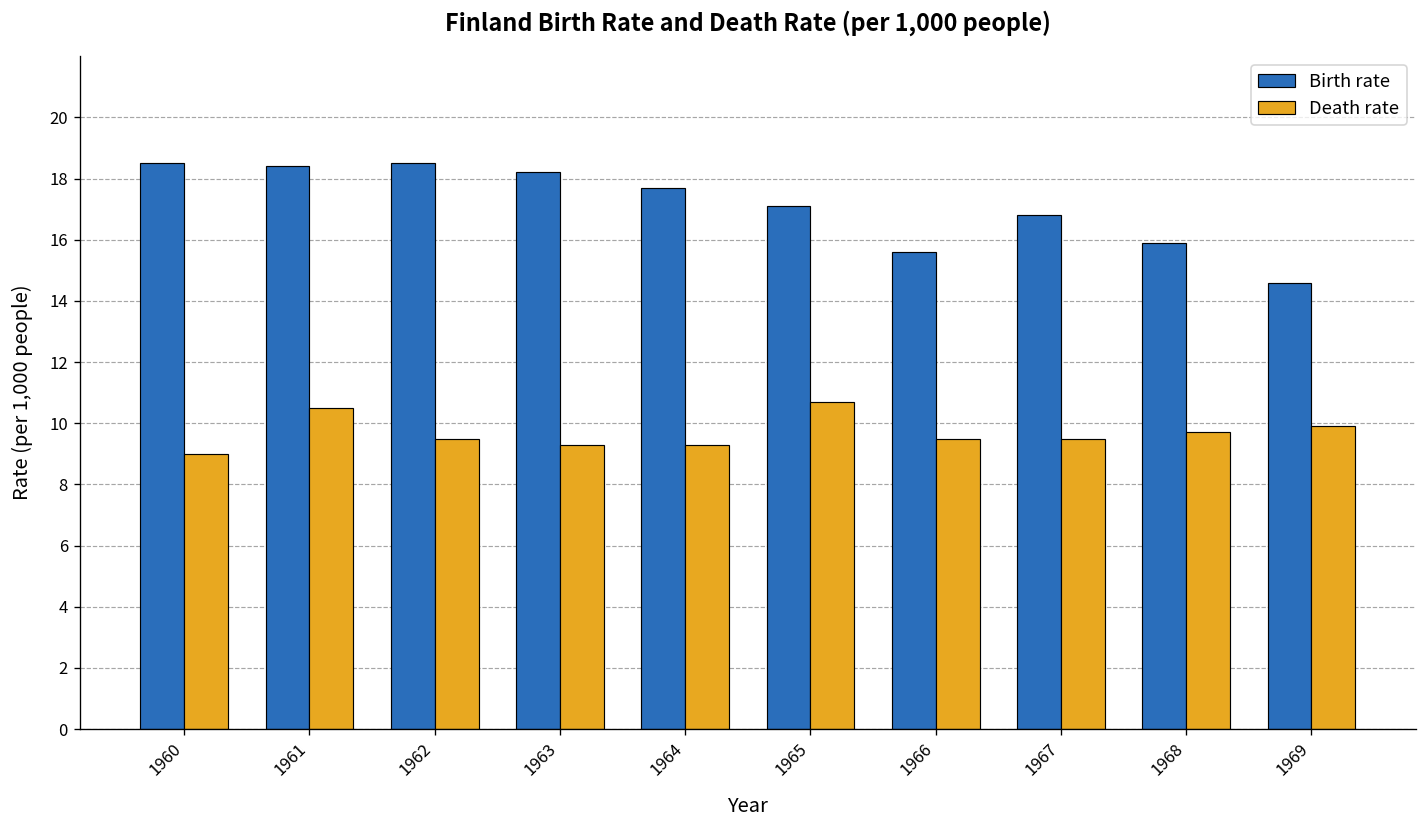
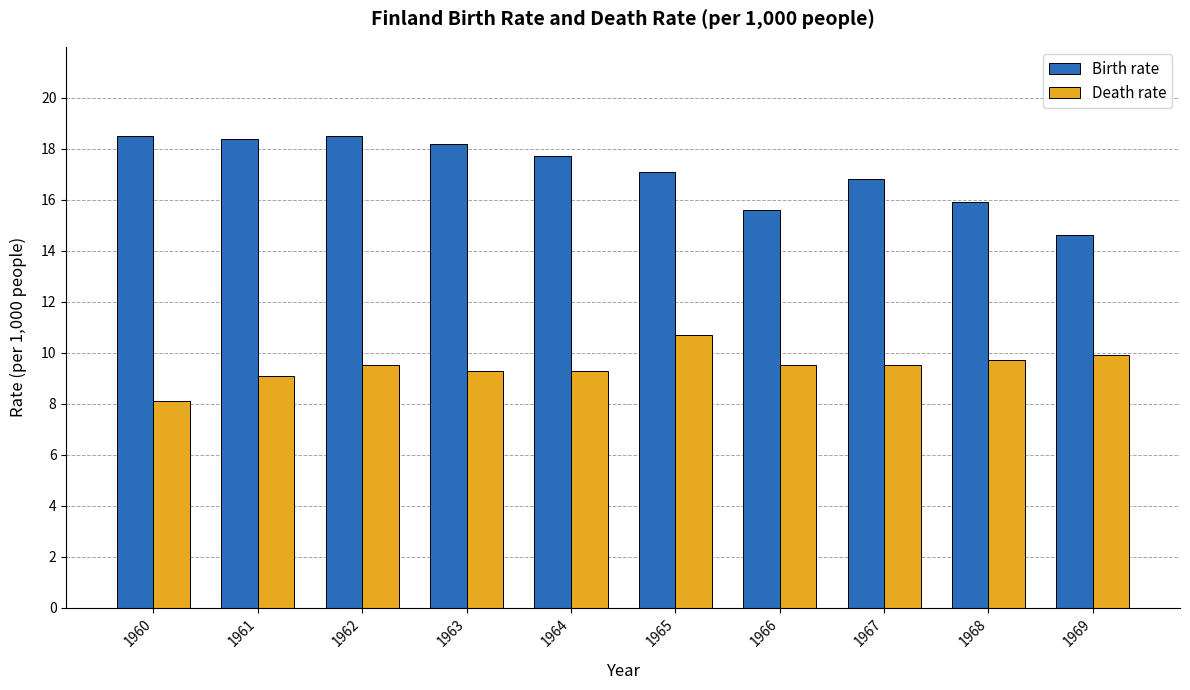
Death rate, 1960: 9.0 -> 8.1
Death rate, 1961: 10.5 -> 9.1
